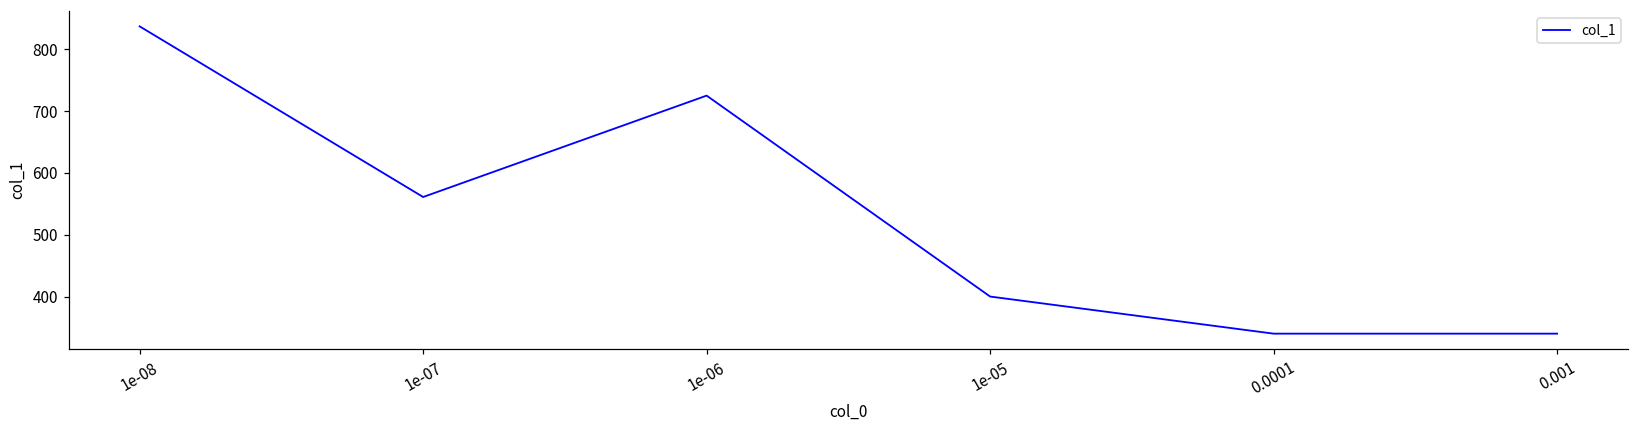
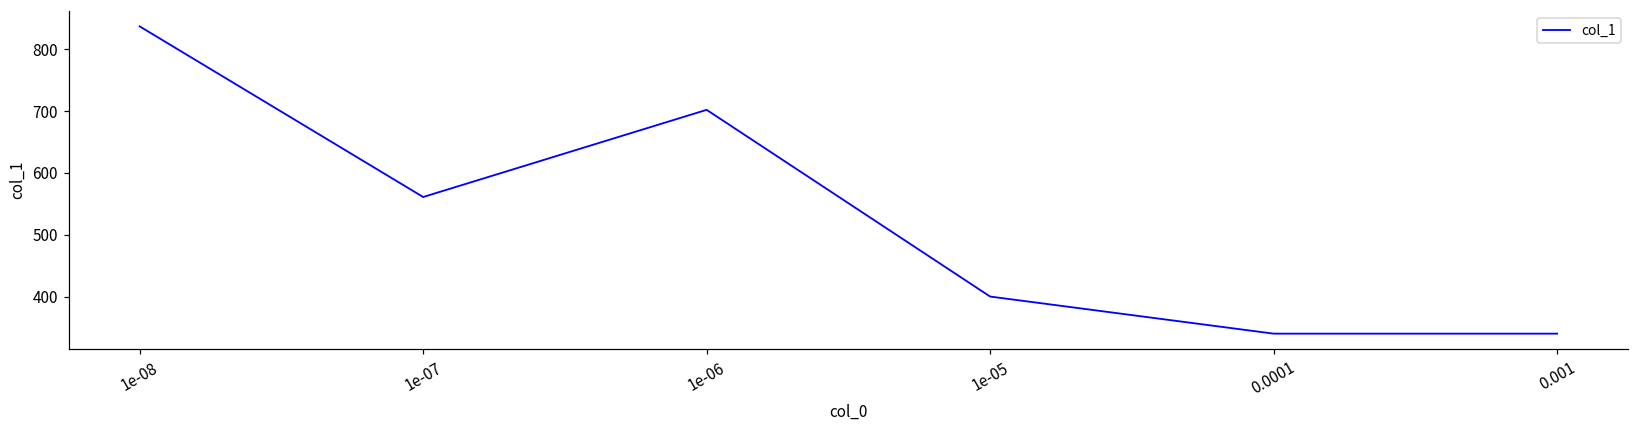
1e-06: 730 -> 700
